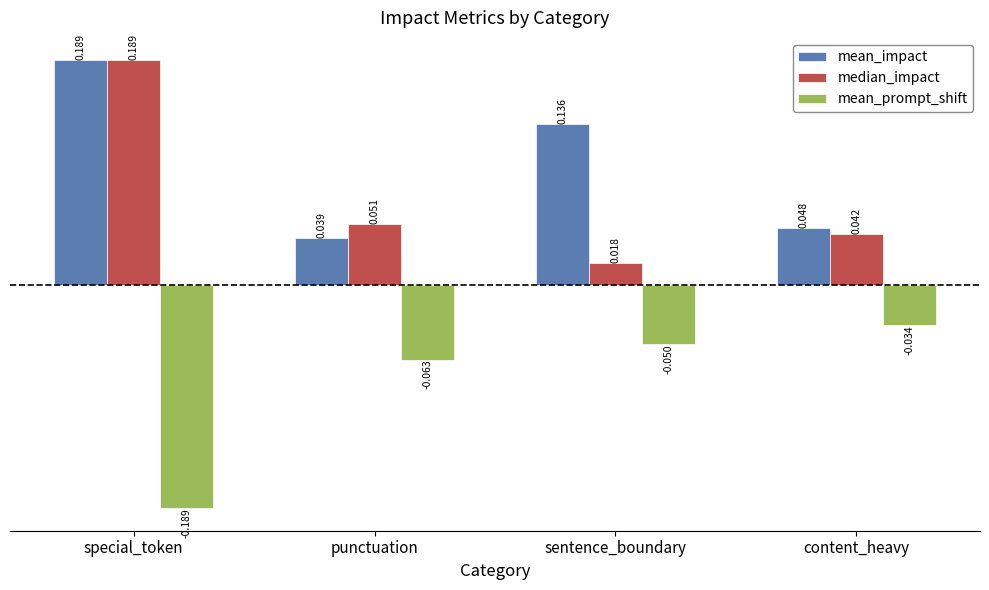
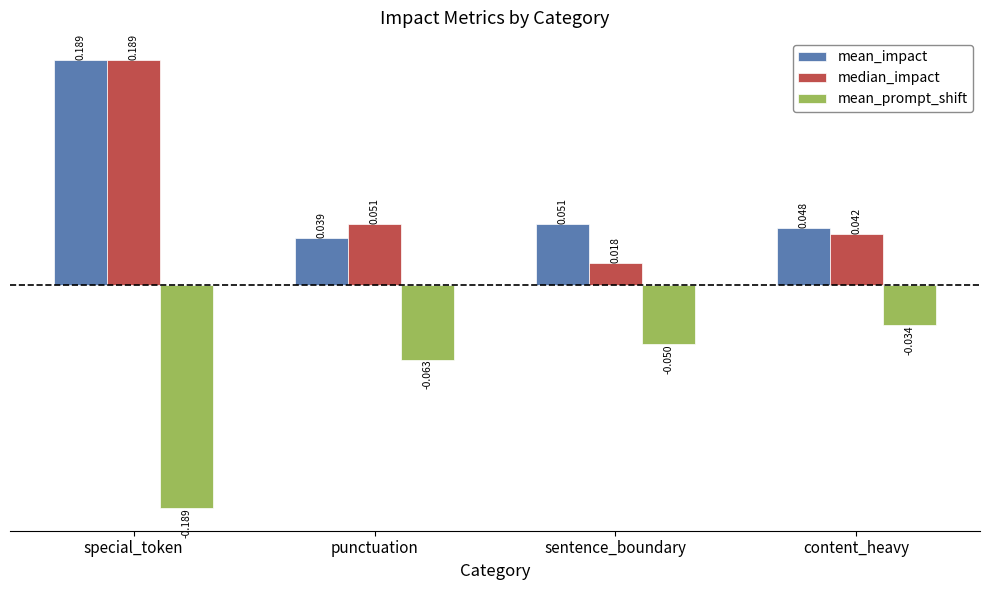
mean_impact, sentence_boundary: 0.136 -> 0.051
